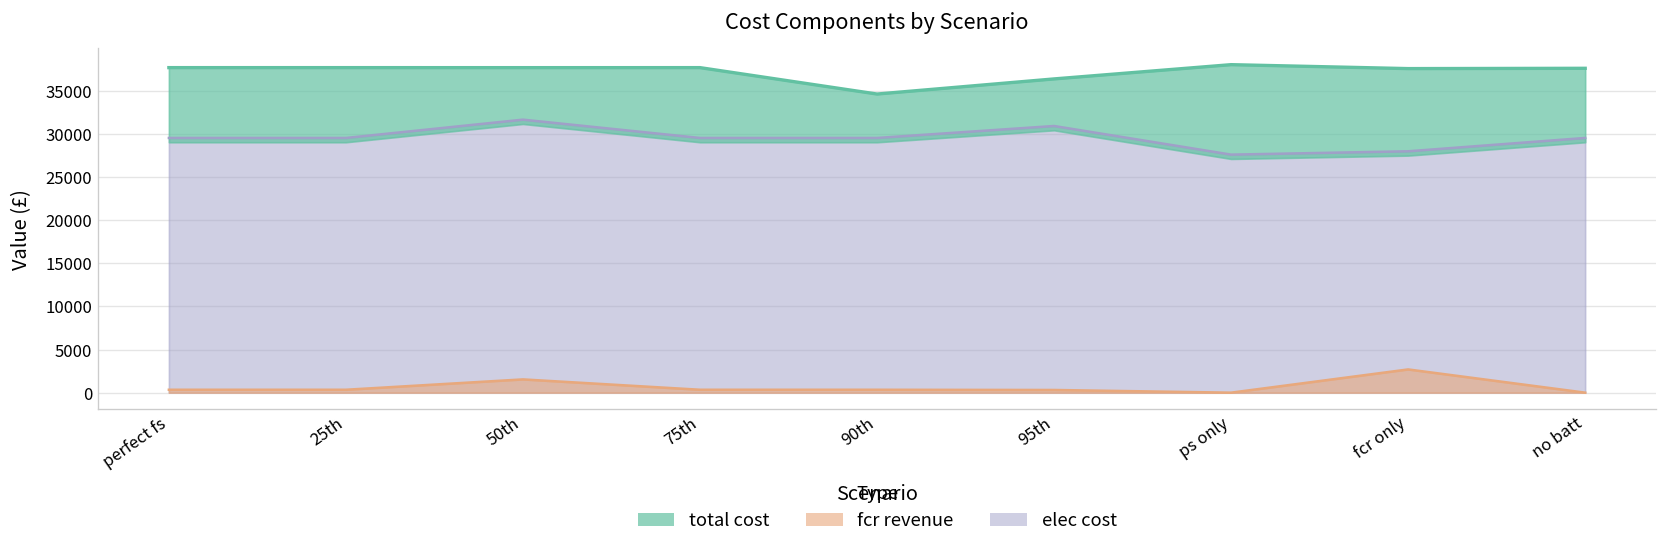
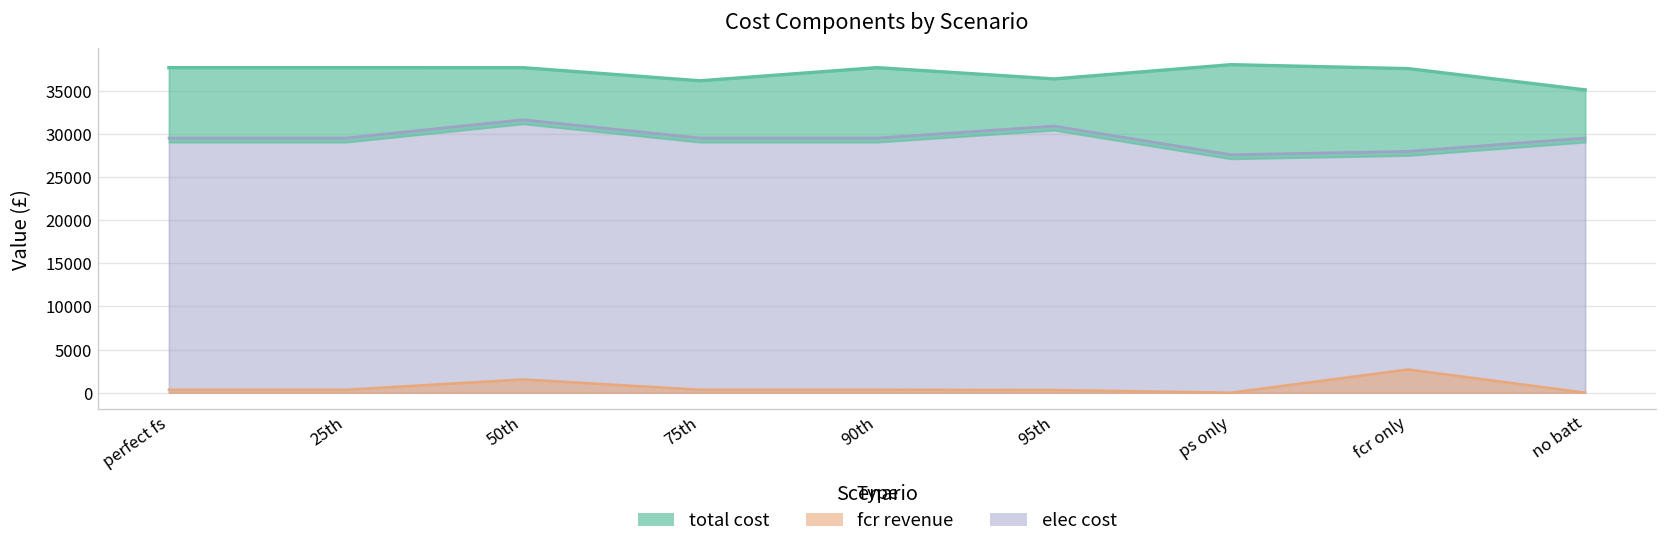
total cost, 75th: 38000 -> 36000
total cost, 90th: 35000 -> 38000
total cost, no batt: 38000 -> 35000
